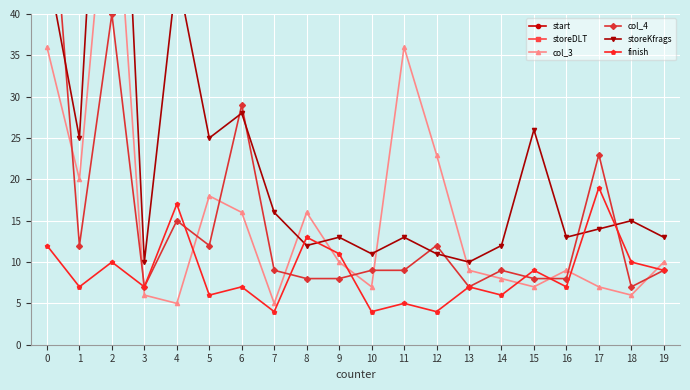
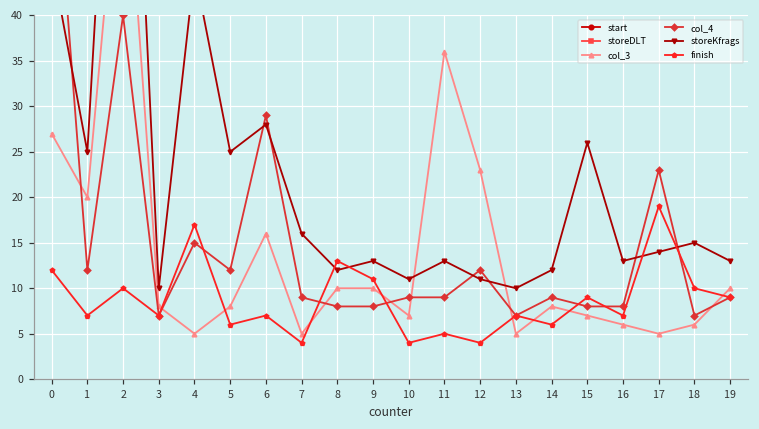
col_3, 0: 36 -> 27
col_3, 3: 6 -> 8
col_3, 5: 18 -> 8
col_3, 8: 16 -> 10
col_3, 13: 9 -> 5
col_3, 16: 9 -> 6
col_3, 17: 7 -> 5
